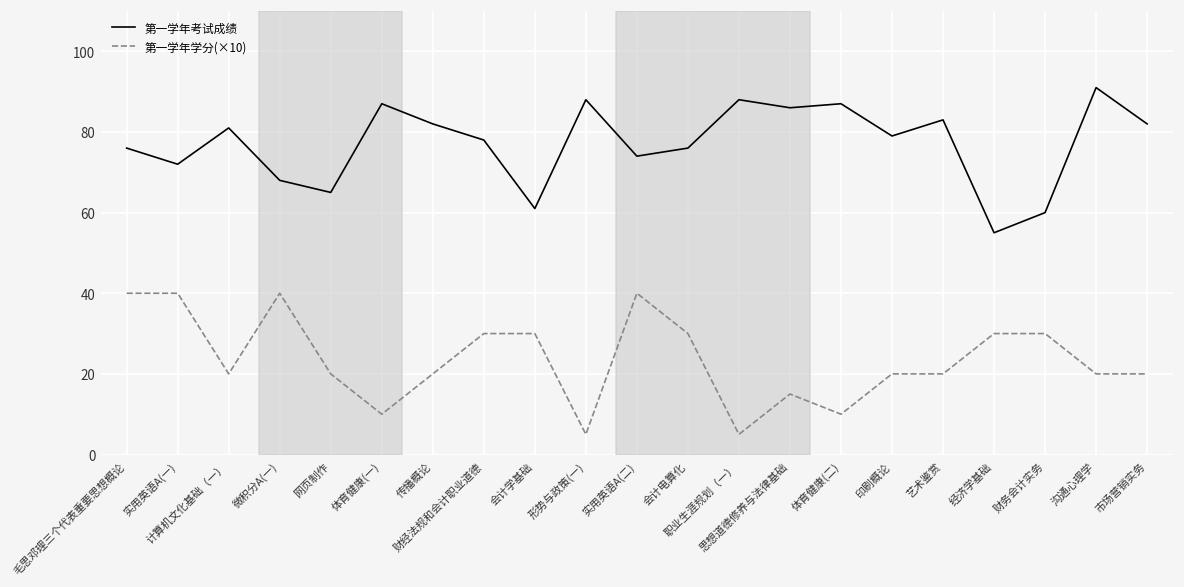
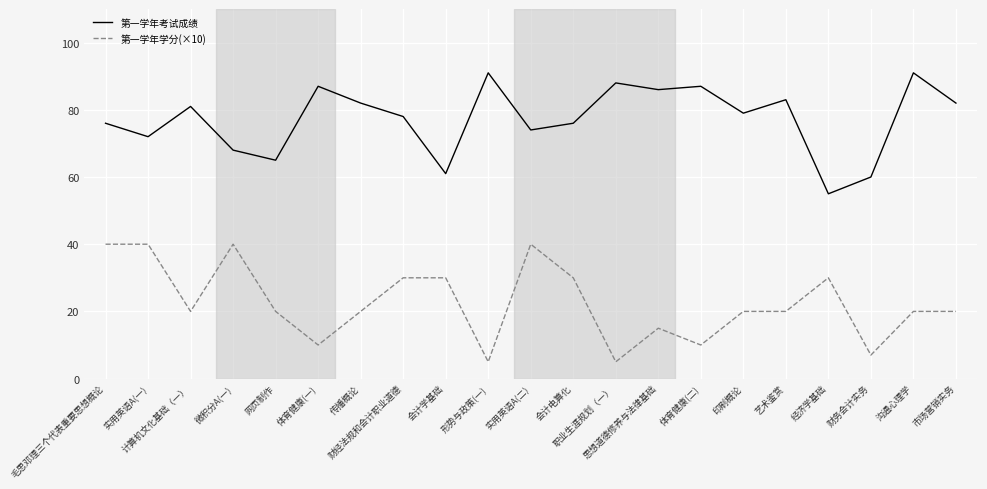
第一学年考试成绩, 形势与政策(一): 88 -> 91
第一学年学分(×10), 财务会计实务: 30 -> 7
